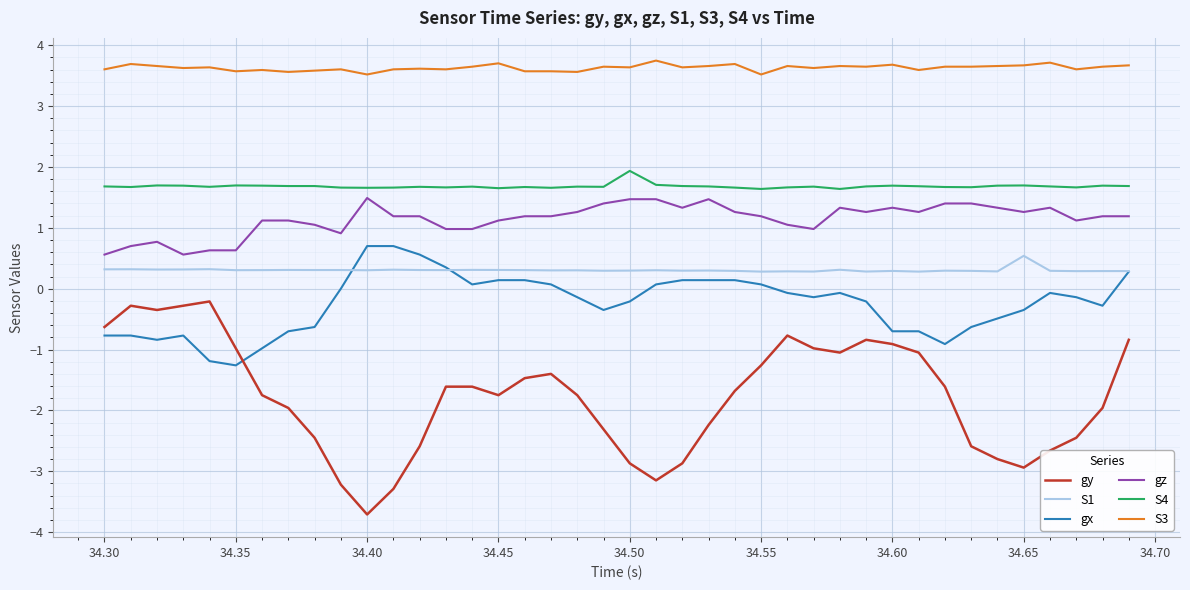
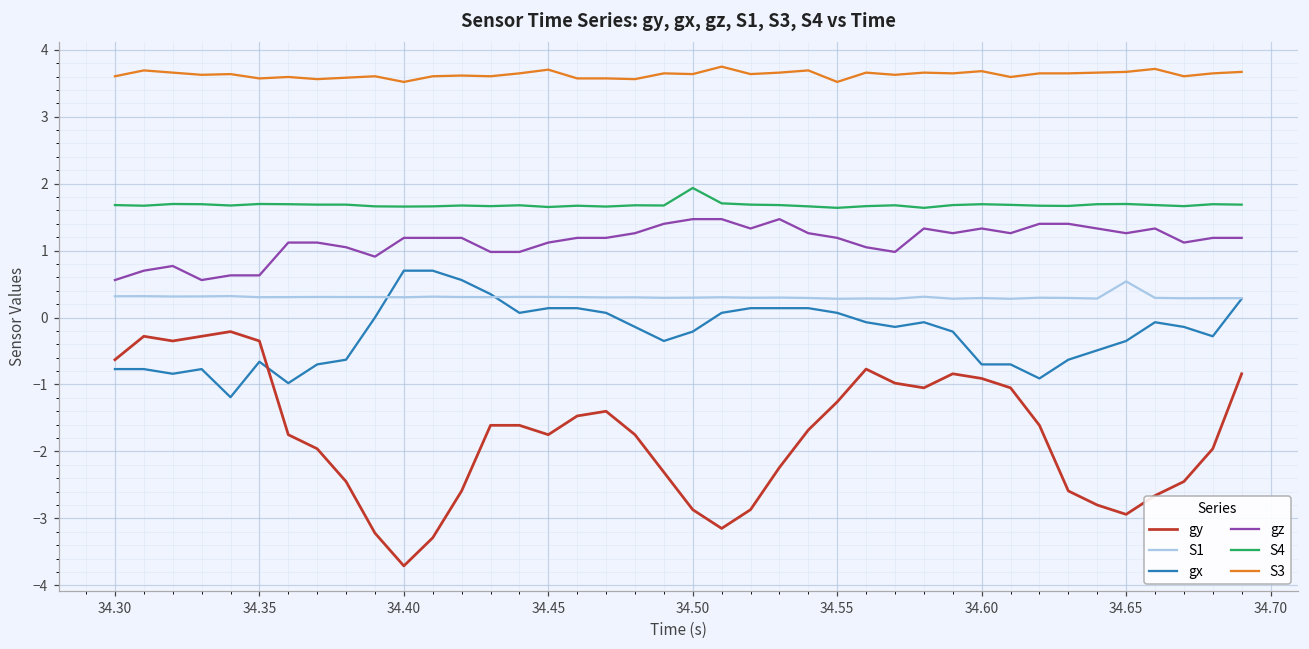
gy, 34.35: -1.0 -> -0.4
gx, 34.35: -1.3 -> -0.7
gz, 34.40: 1.5 -> 1.2
